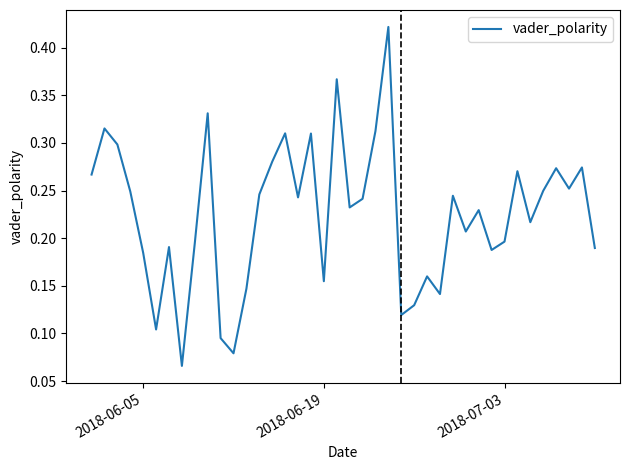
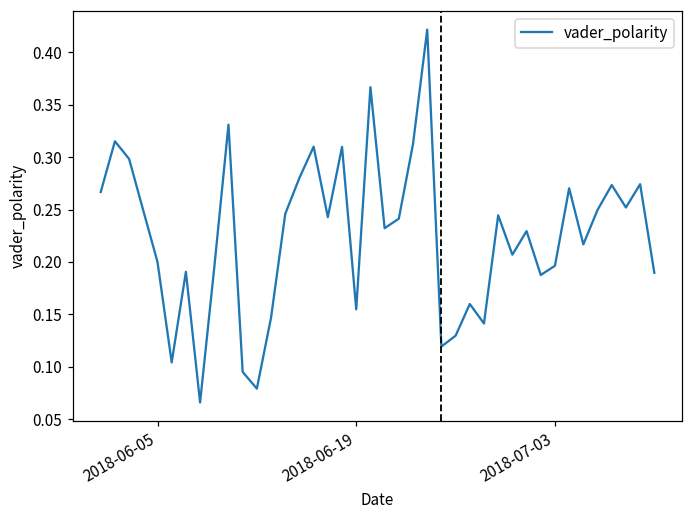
2018-06-05: 0.18 -> 0.20
